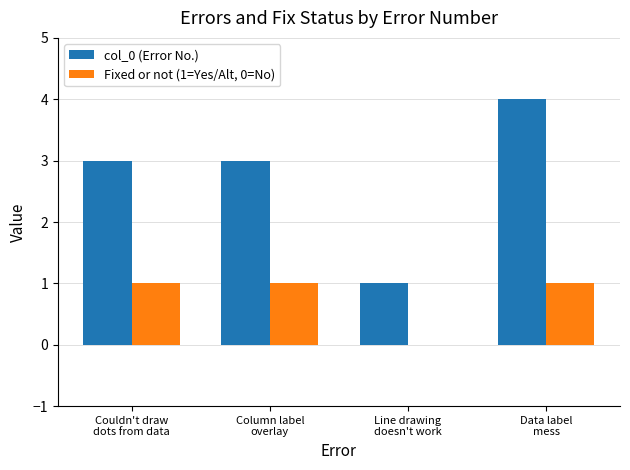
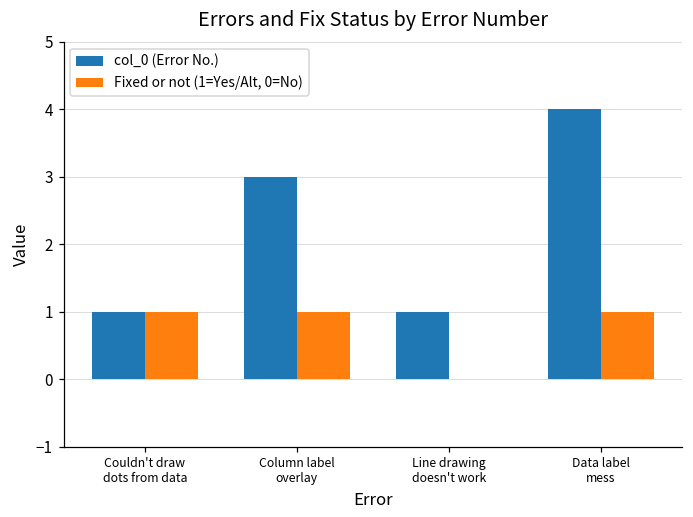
col_0 (Error No.), Couldn't draw dots from data: 3 -> 1
